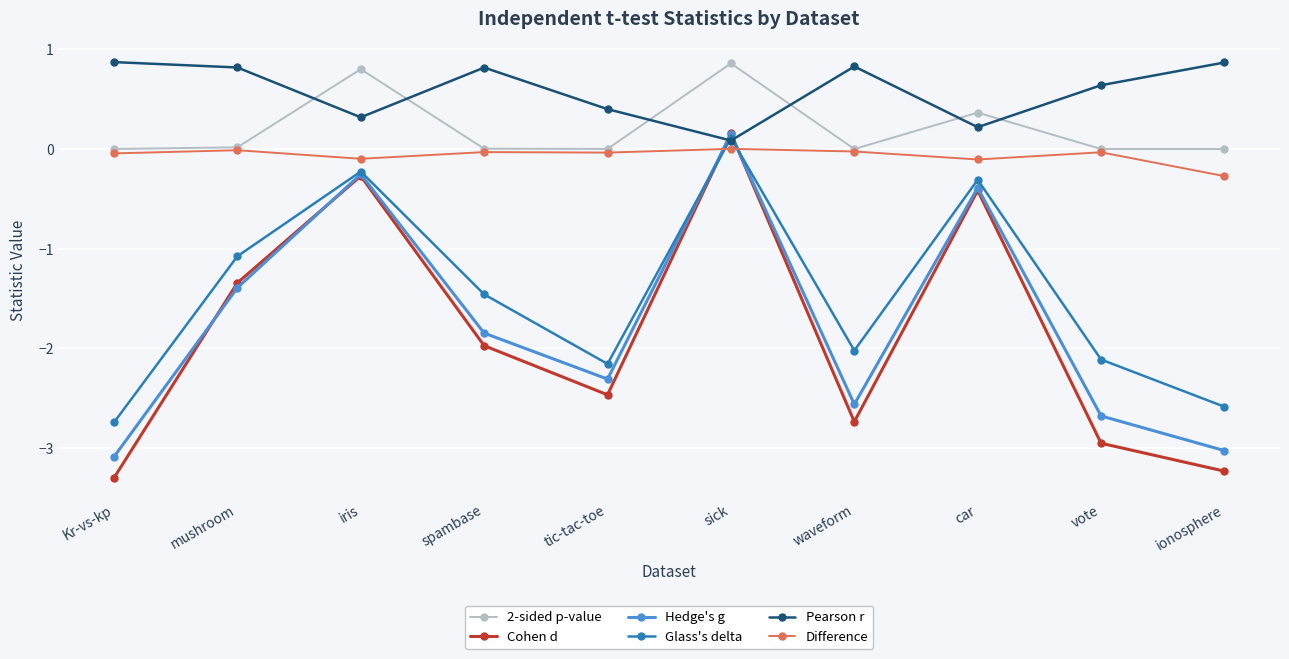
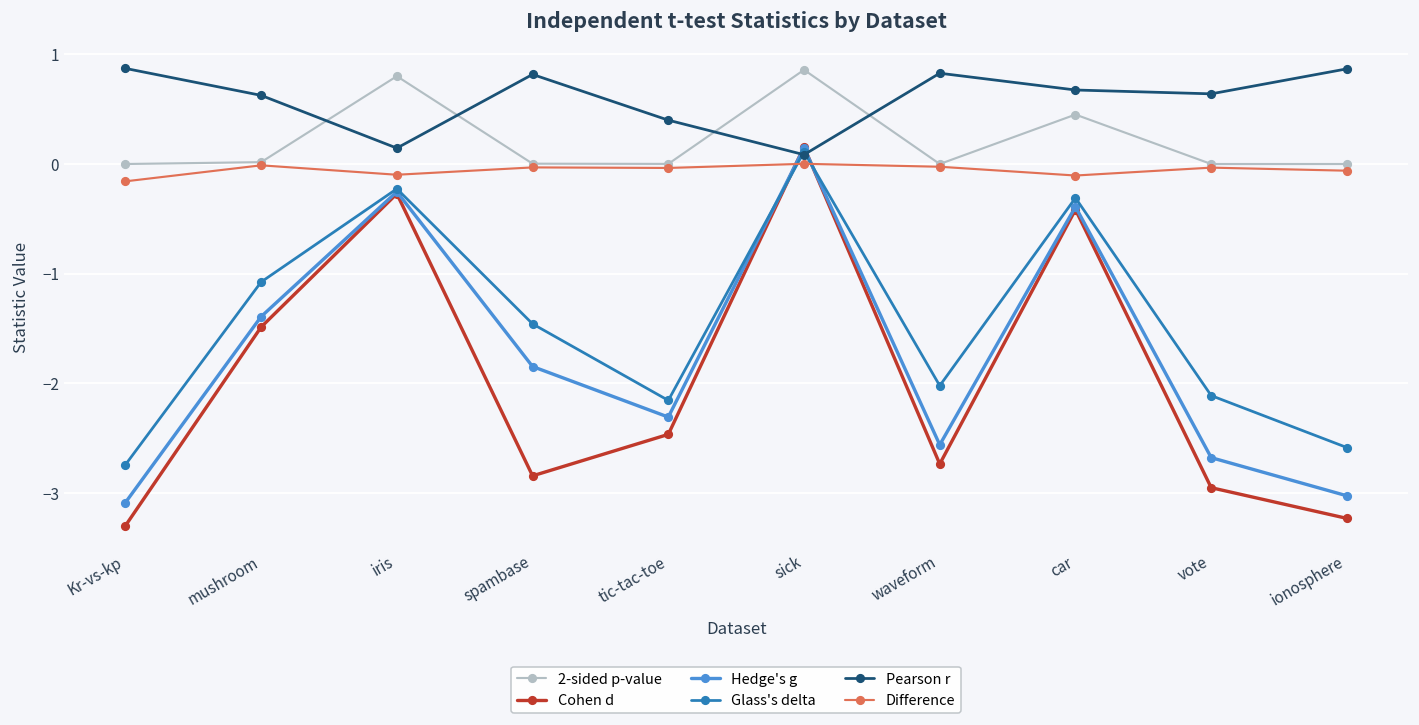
Difference, Kr-vs-kp: 0.0 -> -0.2
Cohen d, mushroom: -1.3 -> -1.5
Pearson r, mushroom: 0.8 -> 0.6
Pearson r, iris: 0.3 -> 0.1
Cohen d, spambase: -2.0 -> -2.8
2-sided p-value, car: 0.4 -> 0.5
Pearson r, car: 0.2 -> 0.7
Difference, ionosphere: -0.3 -> -0.1
